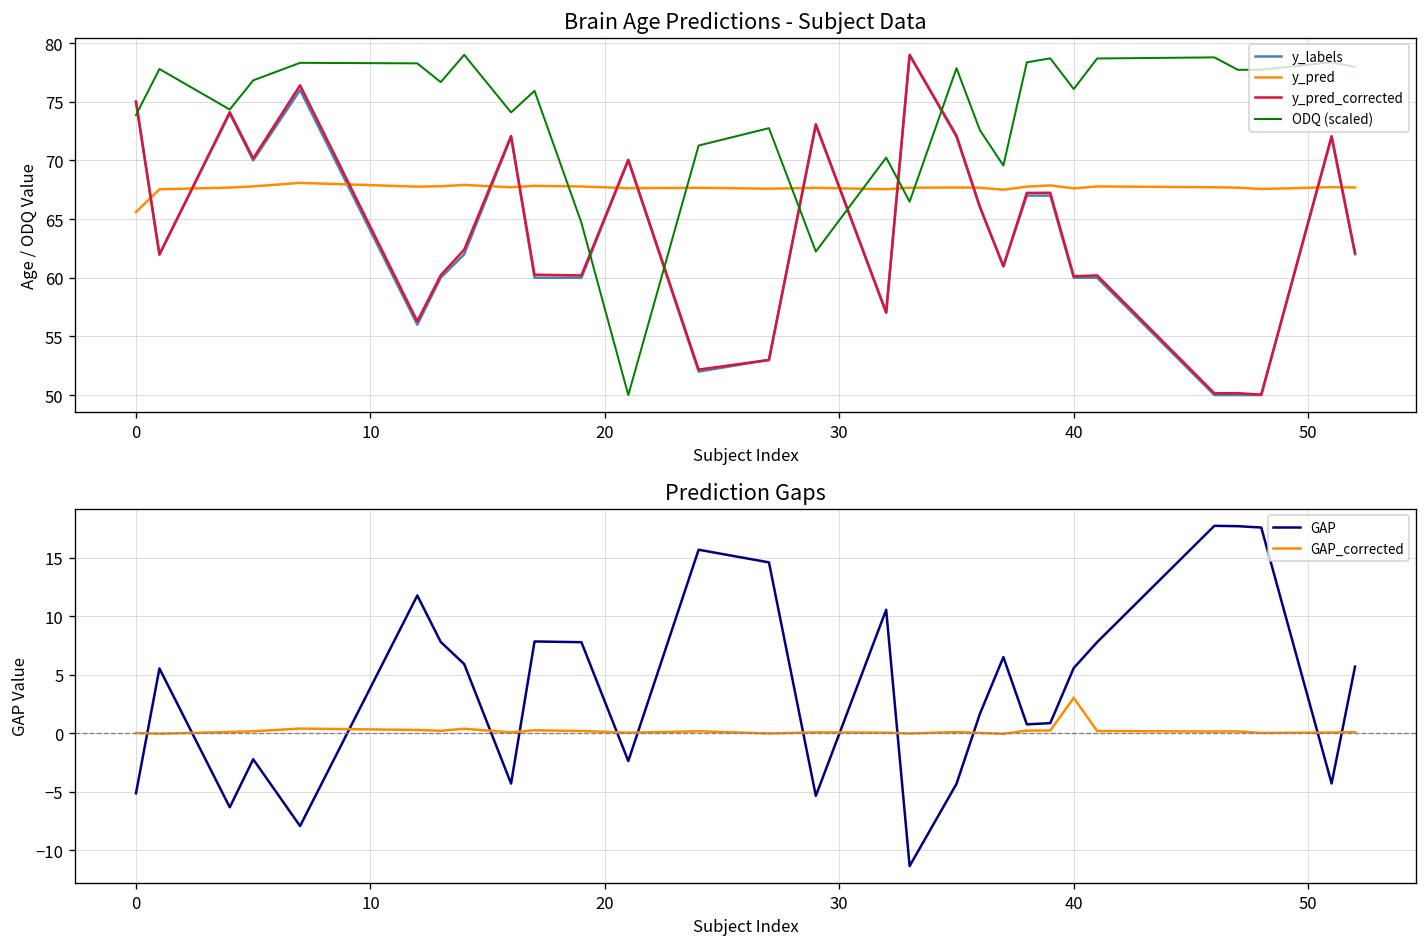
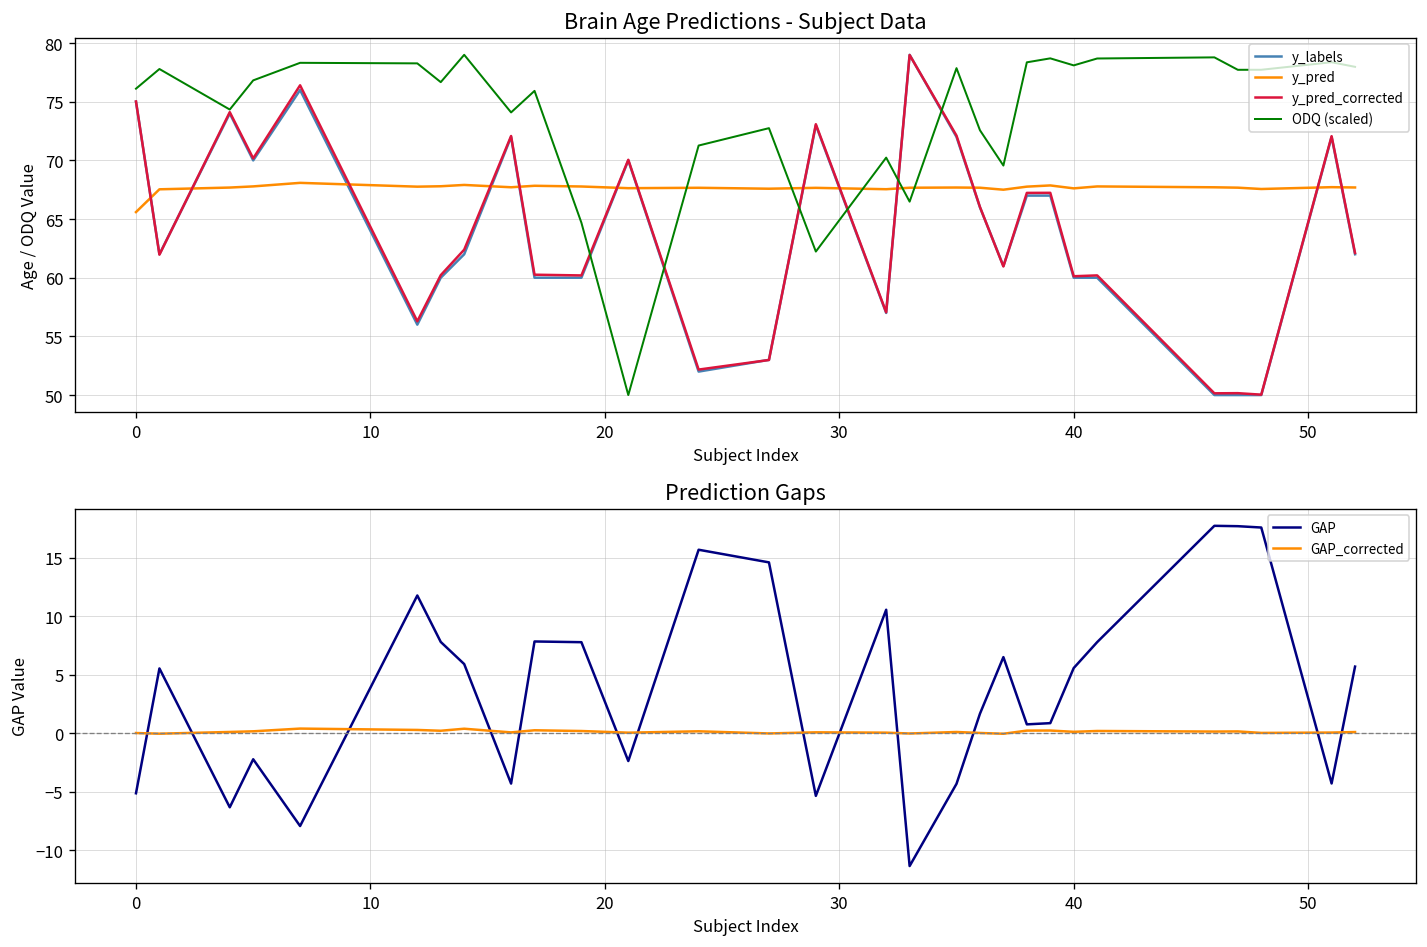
Brain Age Predictions - Subject Data, ODQ (scaled), 0: 74 -> 76
Brain Age Predictions - Subject Data, ODQ (scaled), 40: 76 -> 78
Prediction Gaps, GAP_corrected, 40: 3 -> 0
